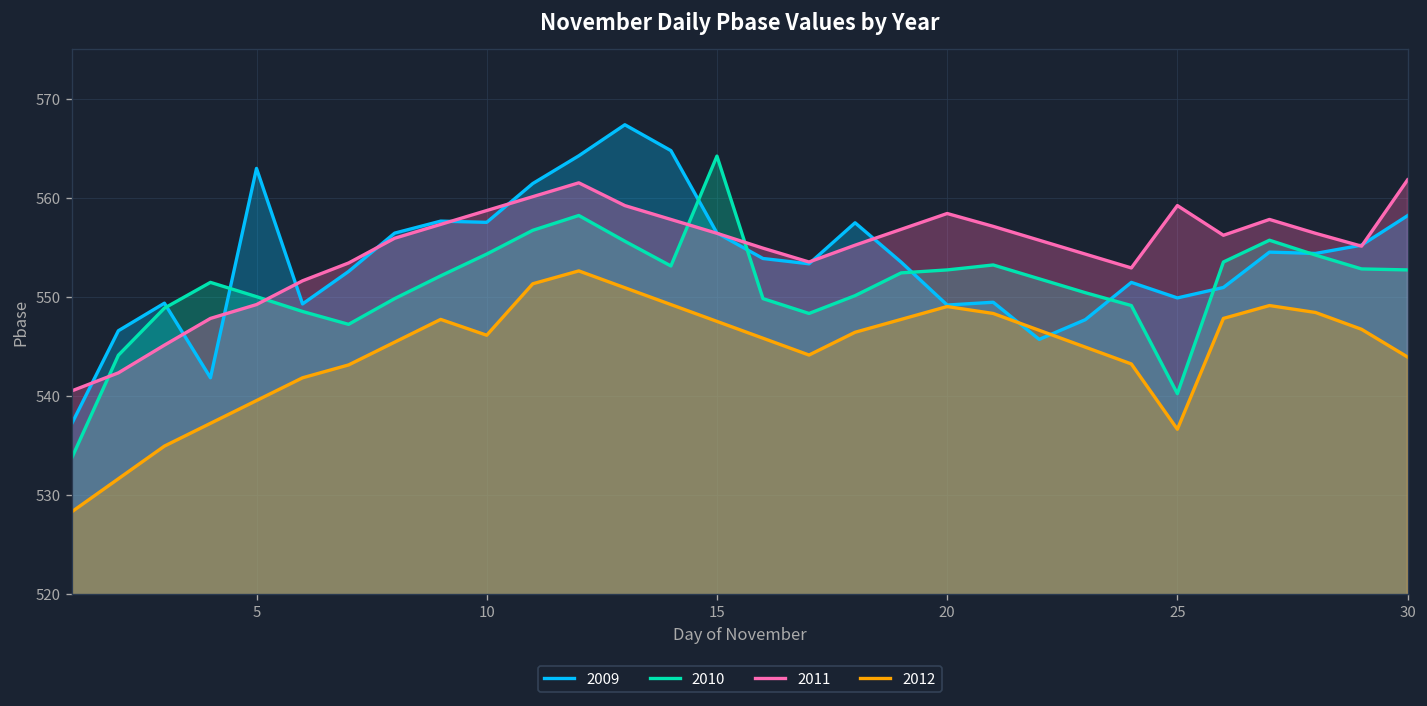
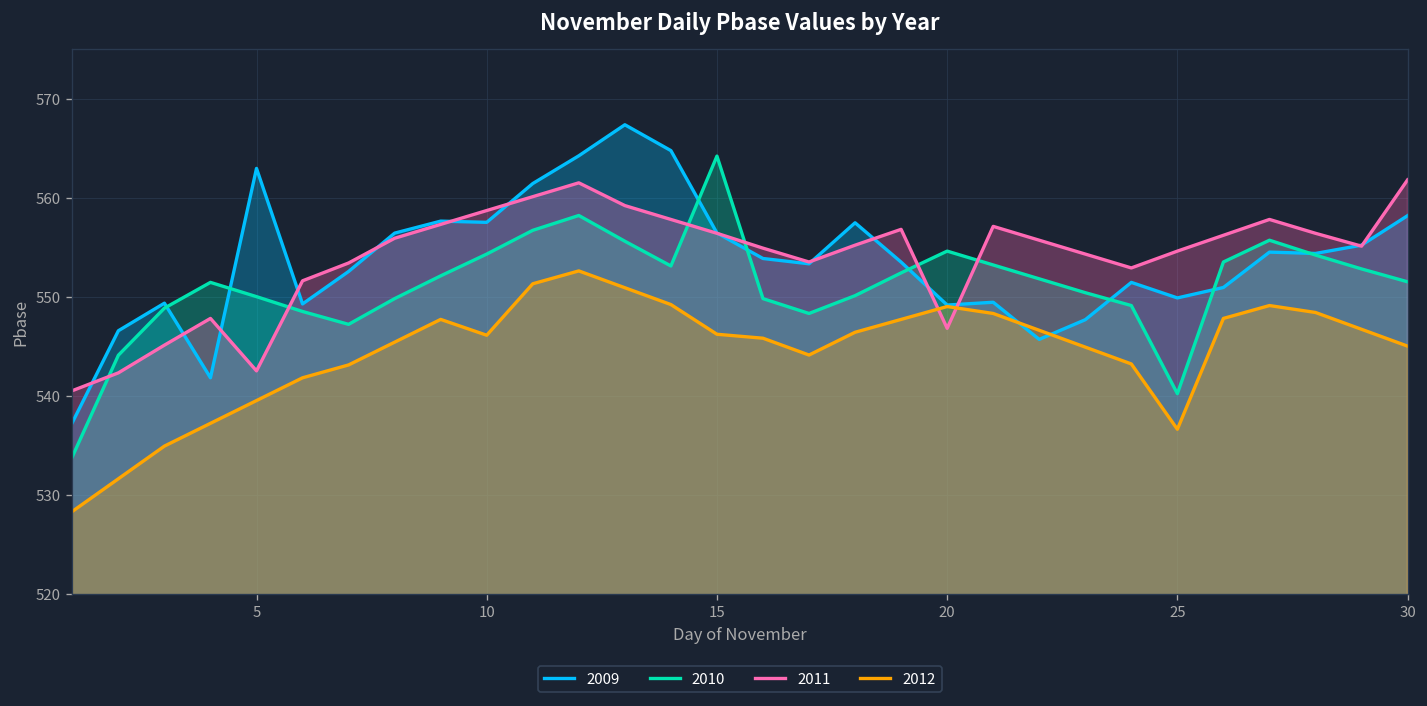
2011, 5: 549 -> 543
2012, 15: 548 -> 546
2010, 20: 553 -> 555
2011, 20: 558 -> 547
2011, 25: 559 -> 555
2010, 30: 553 -> 552
2012, 30: 544 -> 545
